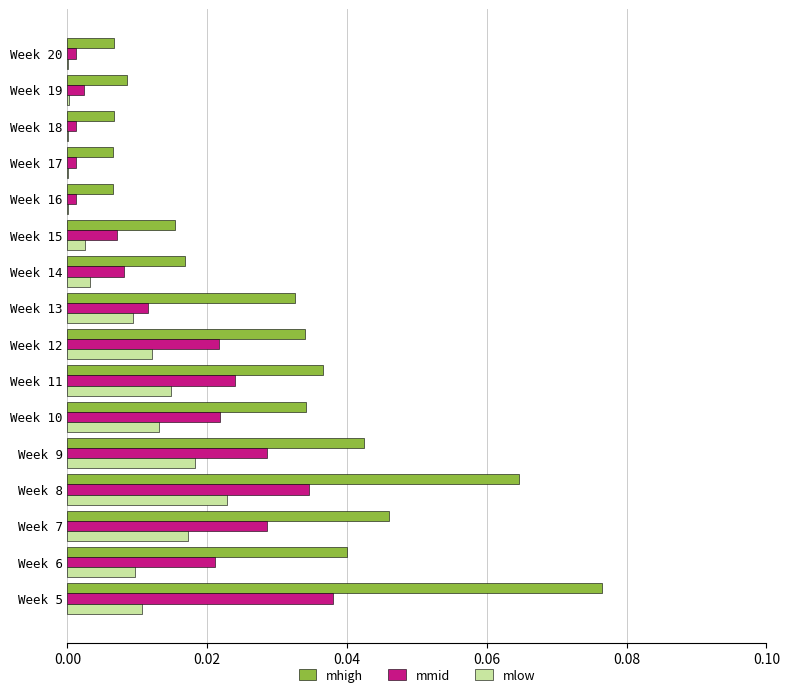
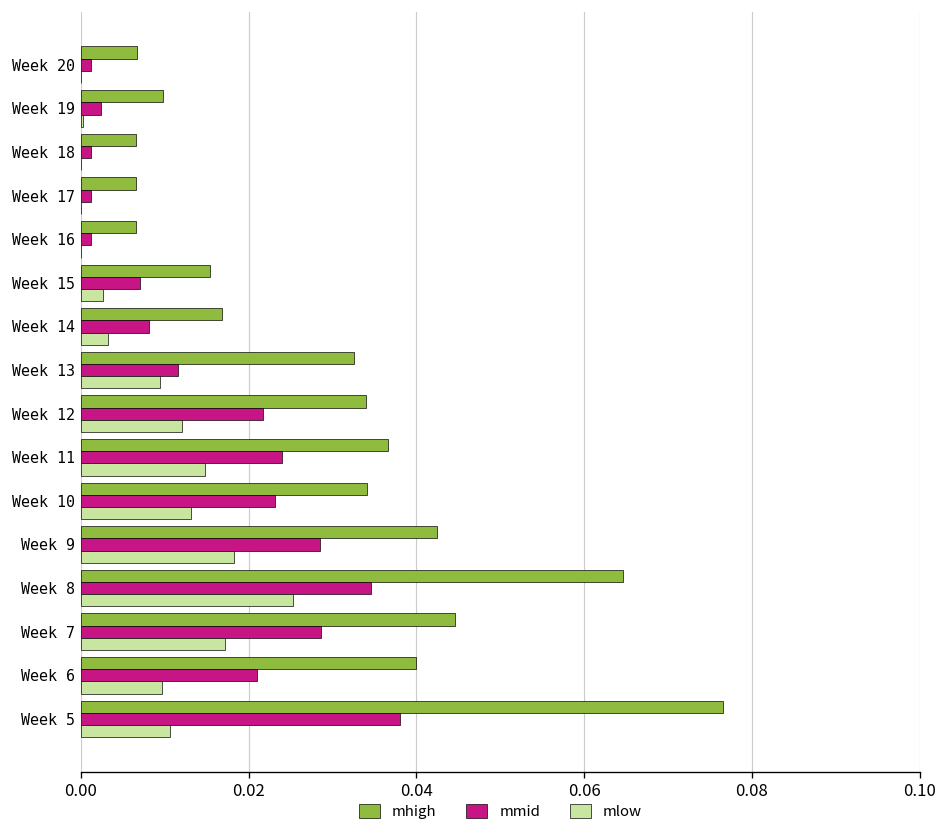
mhigh, Week 19: 0.009 -> 0.010
mmid, Week 10: 0.022 -> 0.023
mlow, Week 8: 0.023 -> 0.025
mhigh, Week 7: 0.046 -> 0.045
